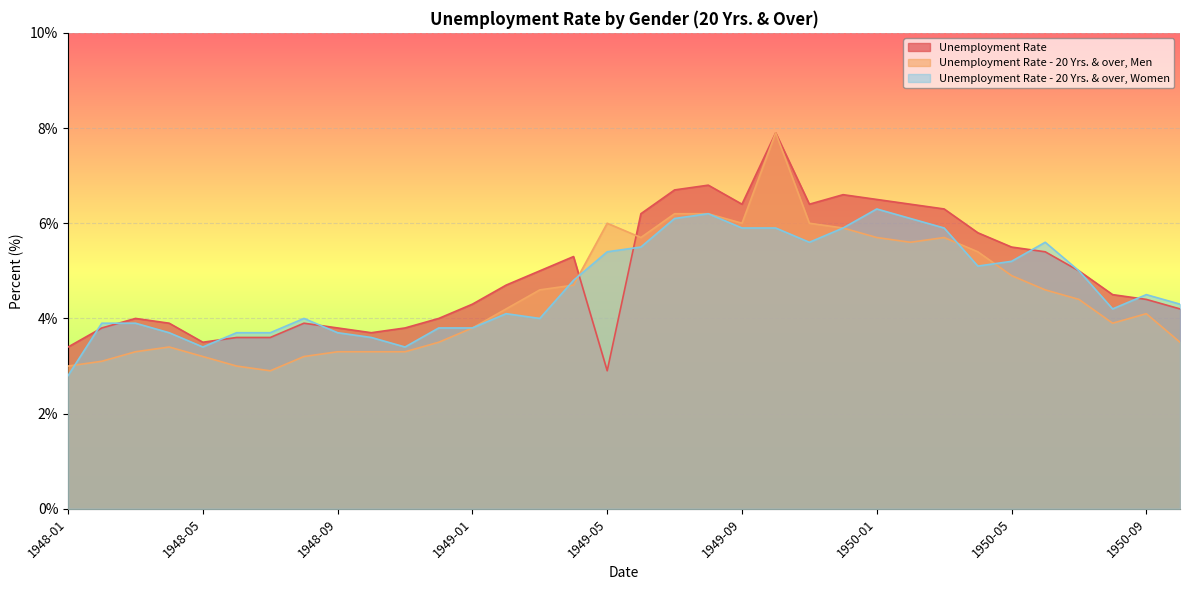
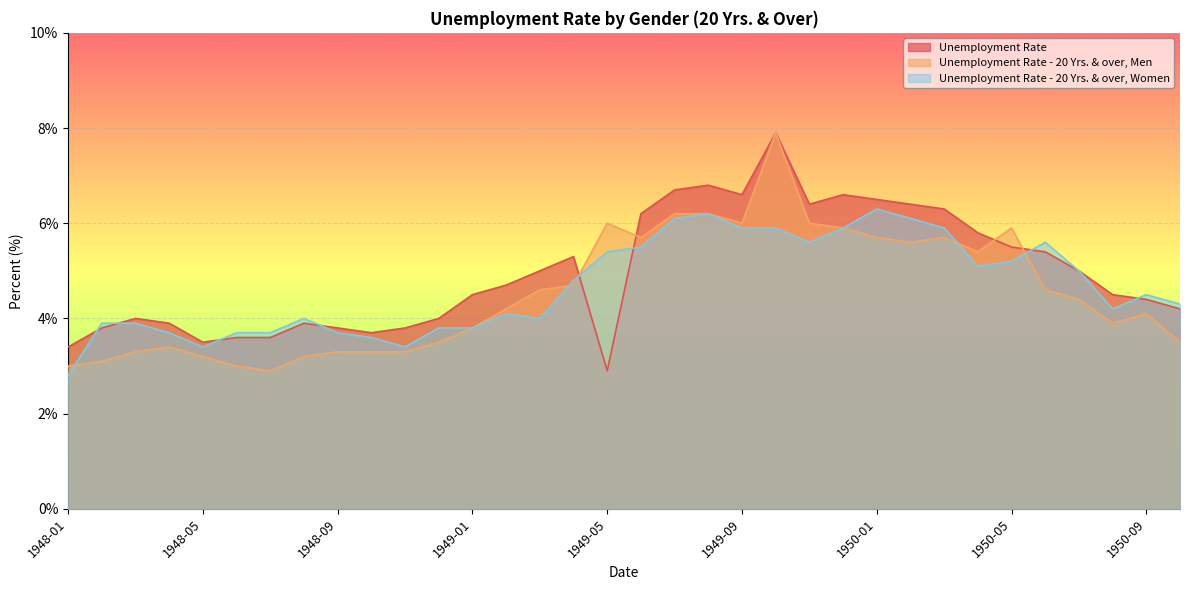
Unemployment Rate, 1949-01: 4.3% -> 4.5%
Unemployment Rate, 1949-09: 6.4% -> 6.6%
Unemployment Rate - 20 Yrs. & over, Men, 1950-05: 4.9% -> 5.9%
